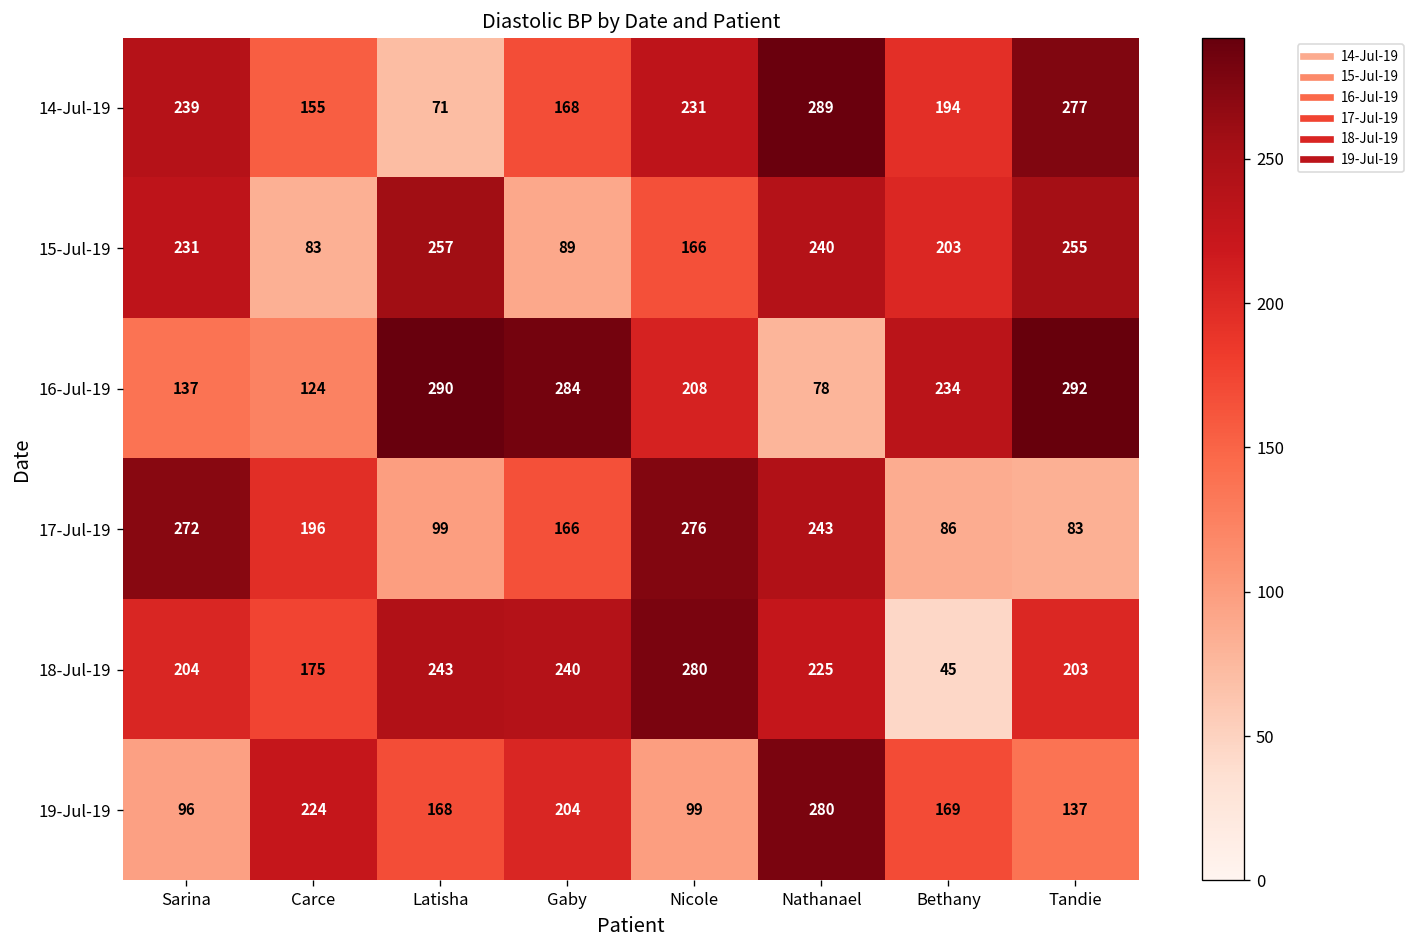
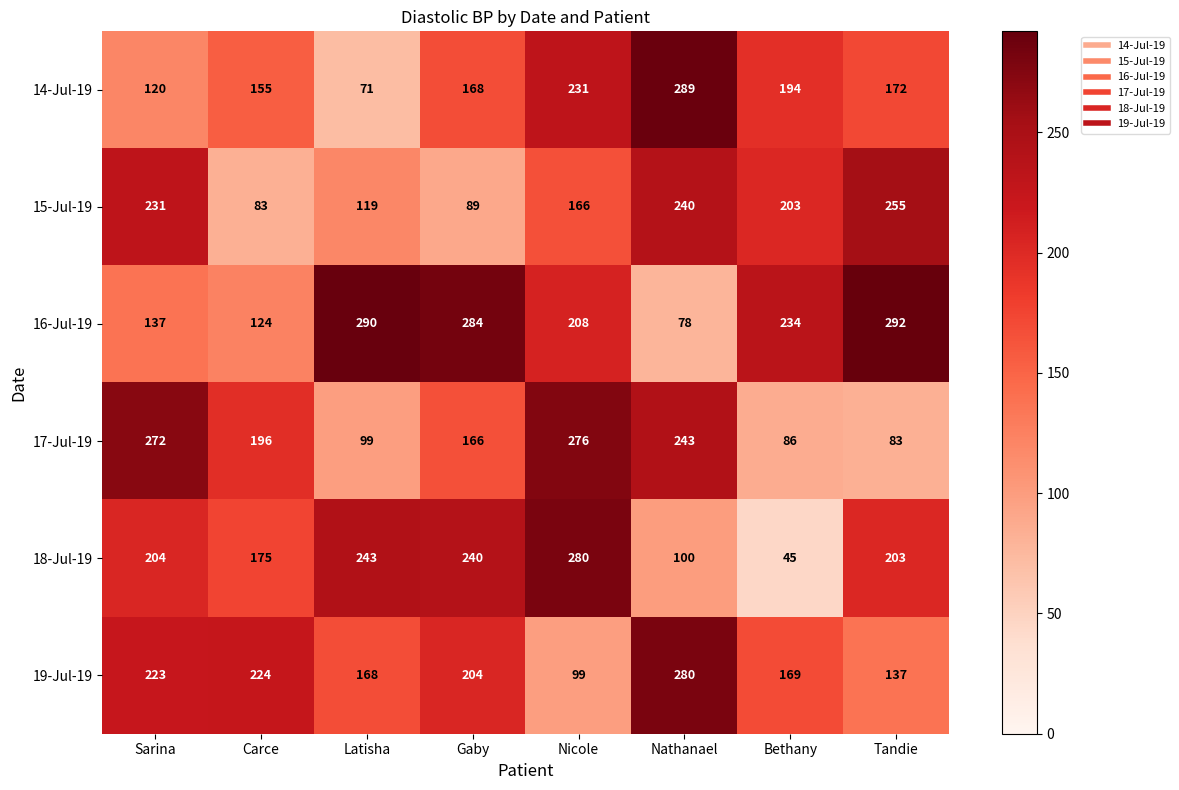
14-Jul-19, Sarina: 239 -> 120
14-Jul-19, Tandie: 277 -> 172
15-Jul-19, Latisha: 257 -> 119
18-Jul-19, Nathanael: 225 -> 100
19-Jul-19, Sarina: 96 -> 223
